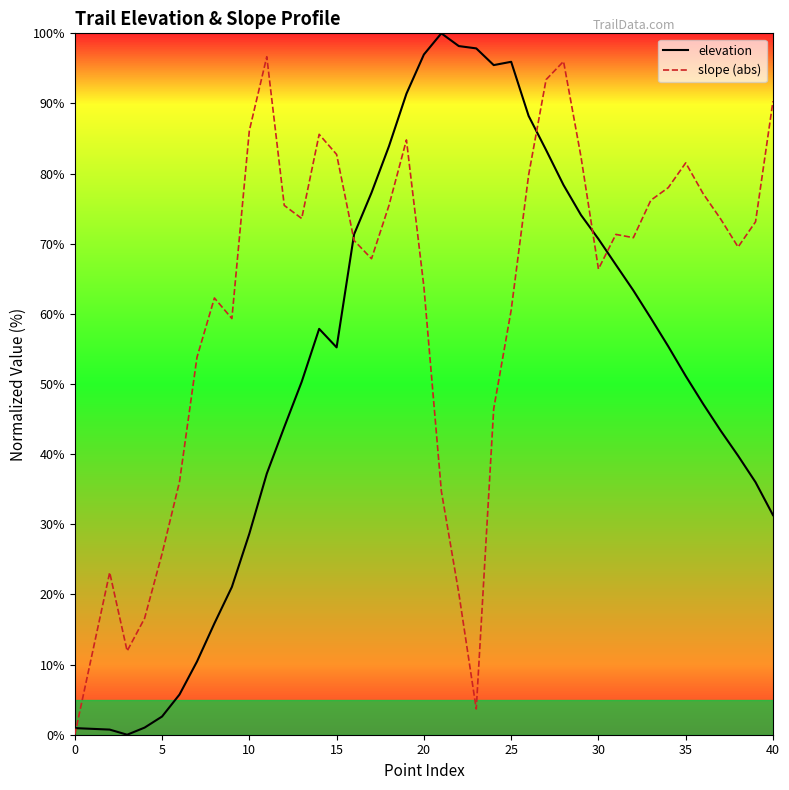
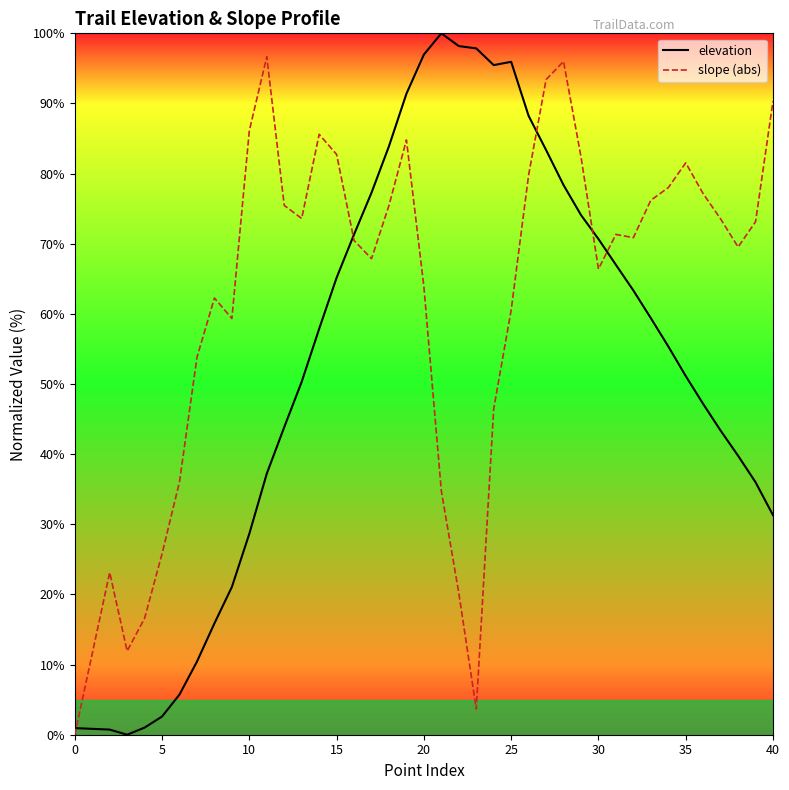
elevation, 15: 55% -> 65%
